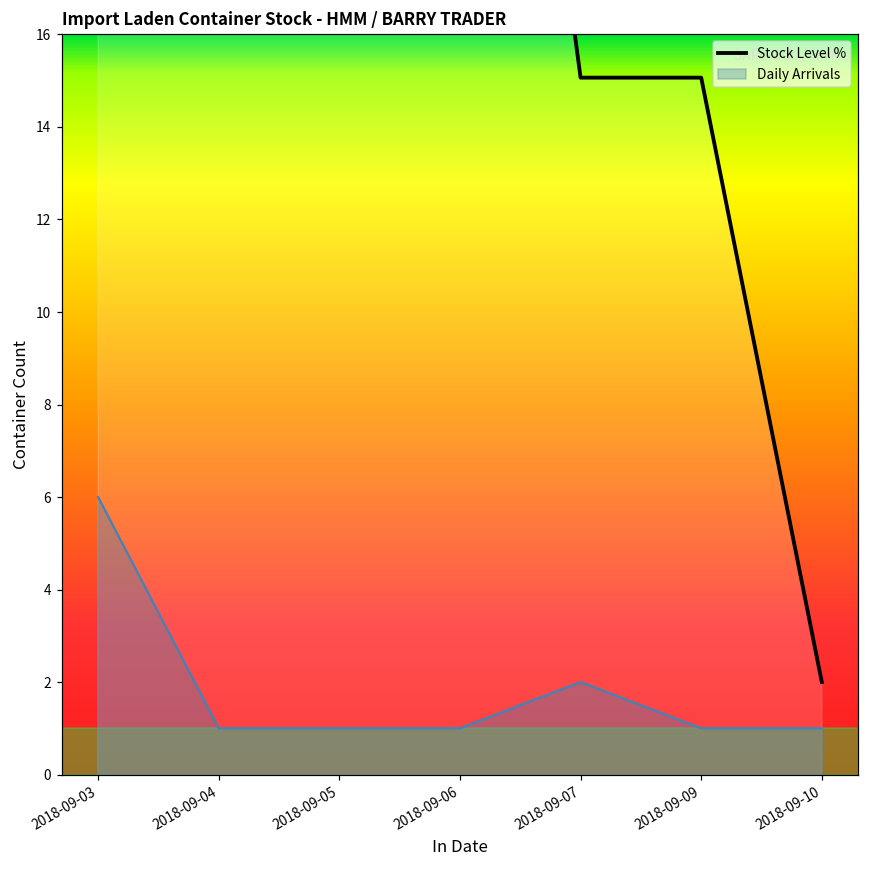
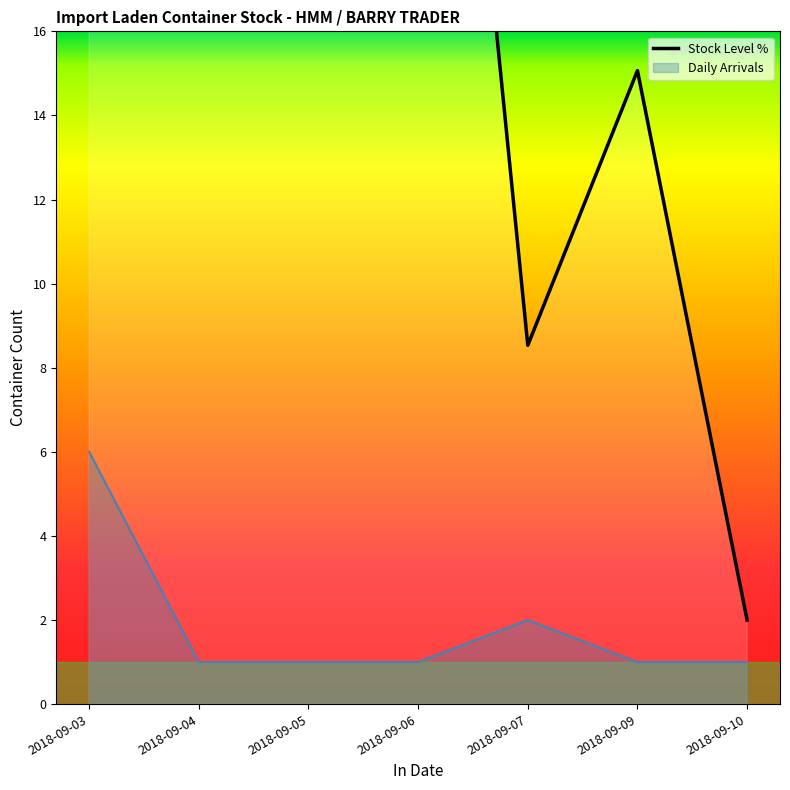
Stock Level %, 2018-09-07: 15.1 -> 8.5
